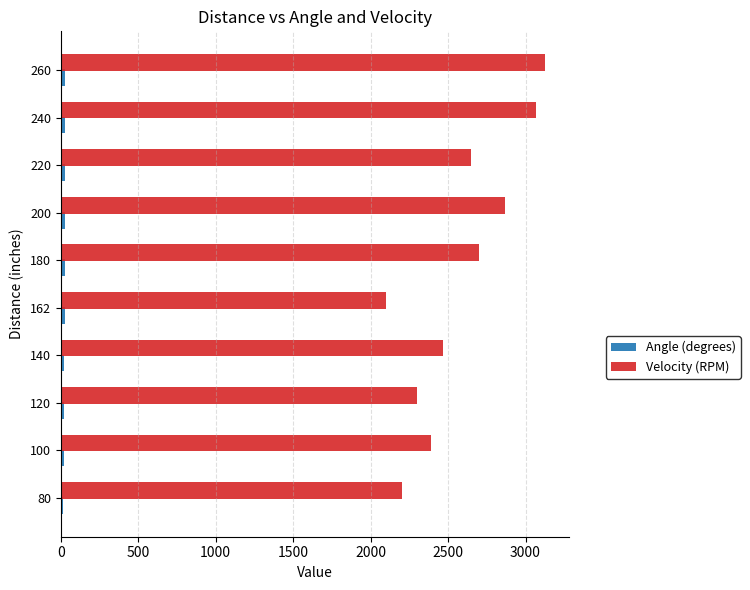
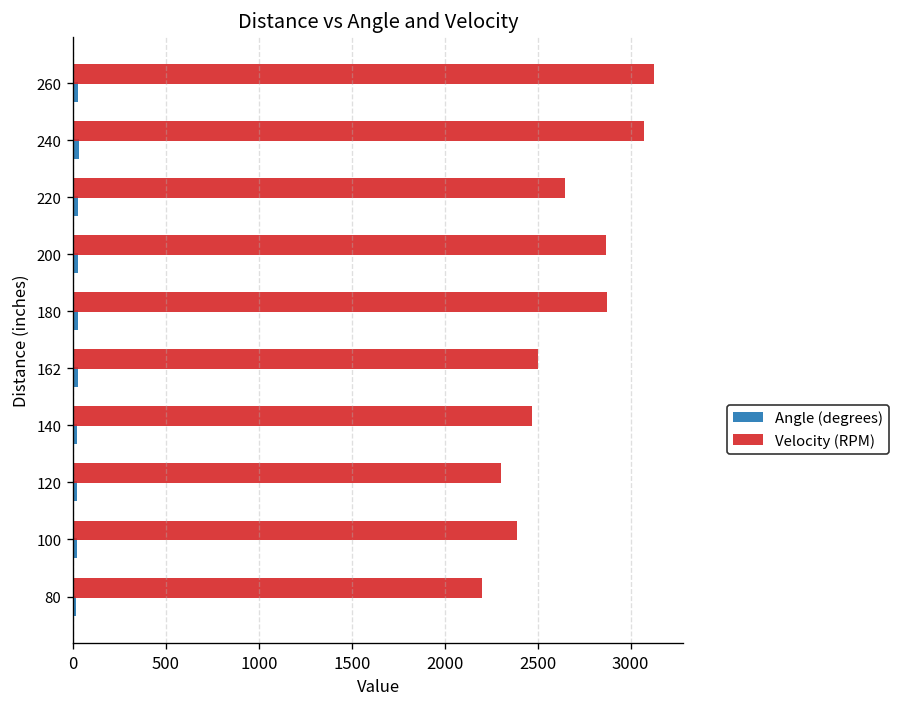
Velocity (RPM), 180: 2700 -> 2870
Velocity (RPM), 162: 2100 -> 2500
